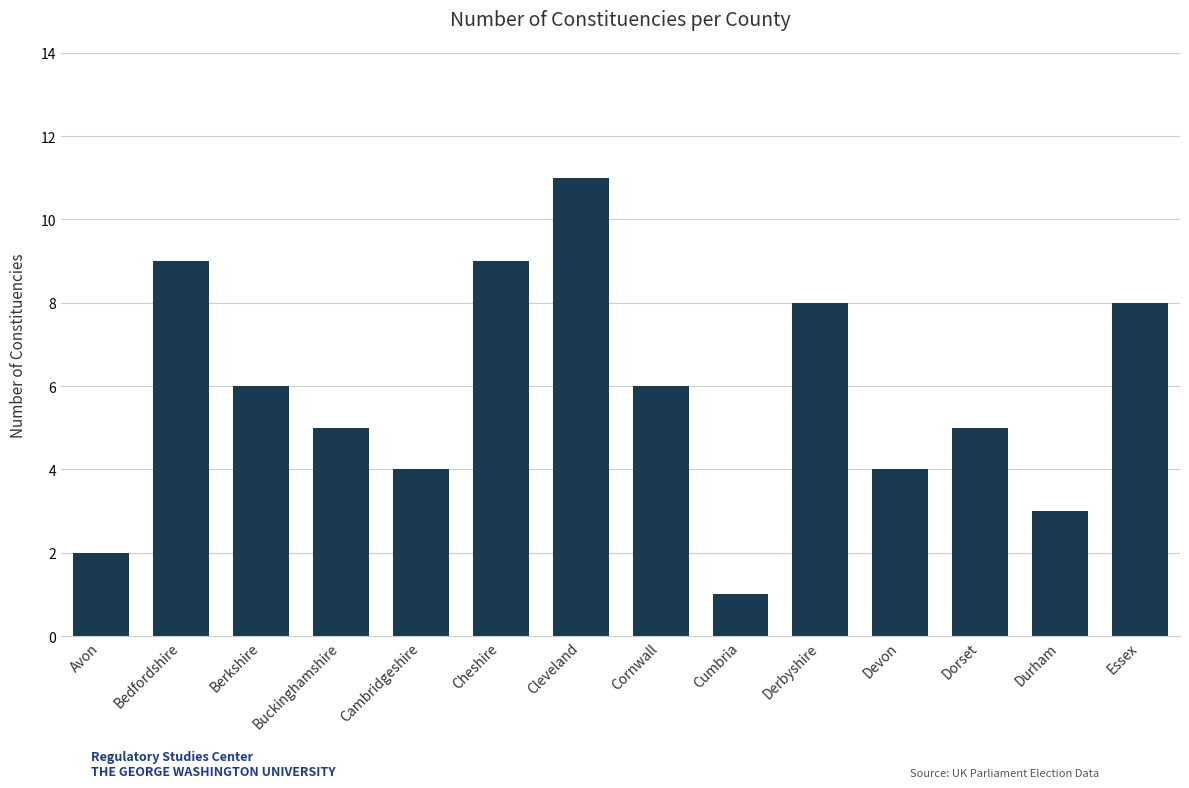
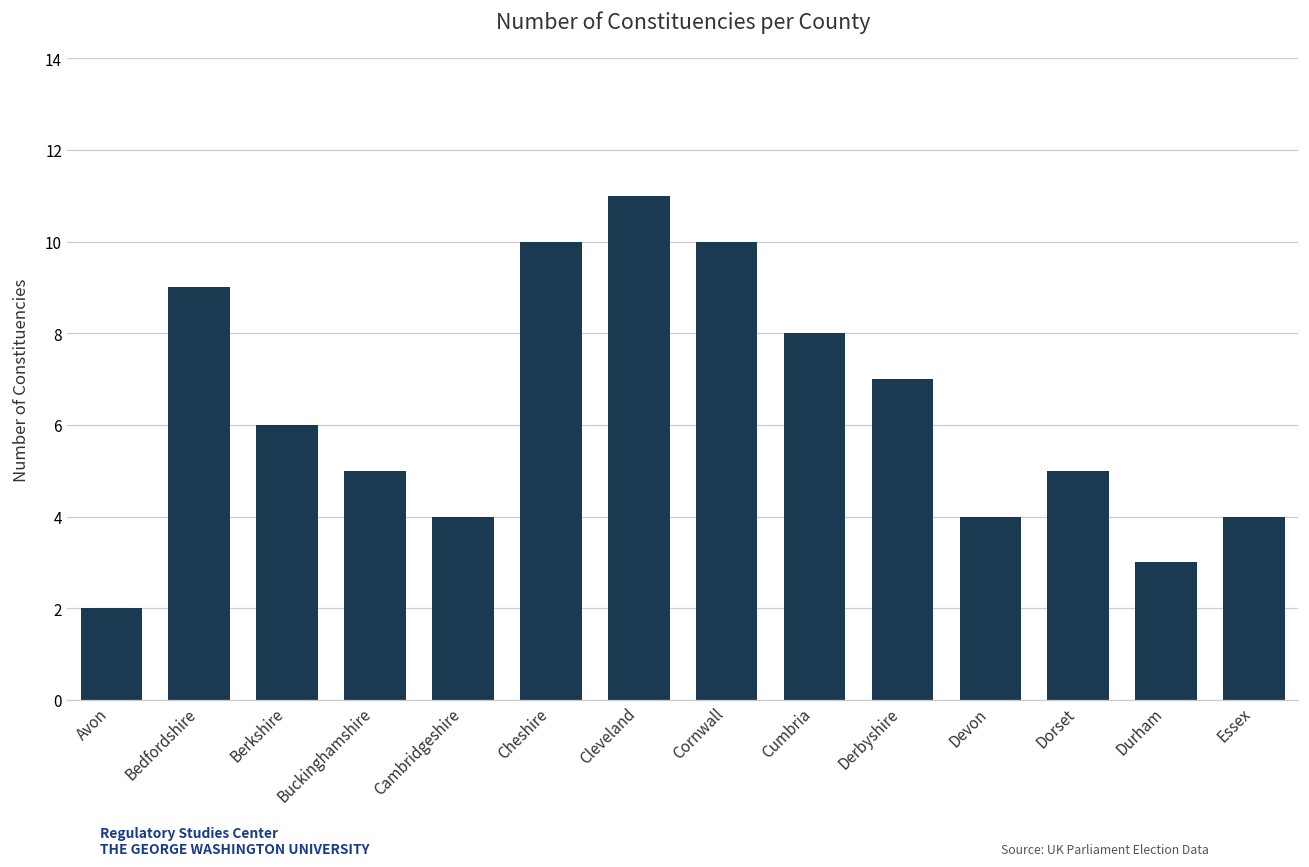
Cheshire: 9 -> 10
Cornwall: 6 -> 10
Cumbria: 1 -> 8
Derbyshire: 8 -> 7
Essex: 8 -> 4
